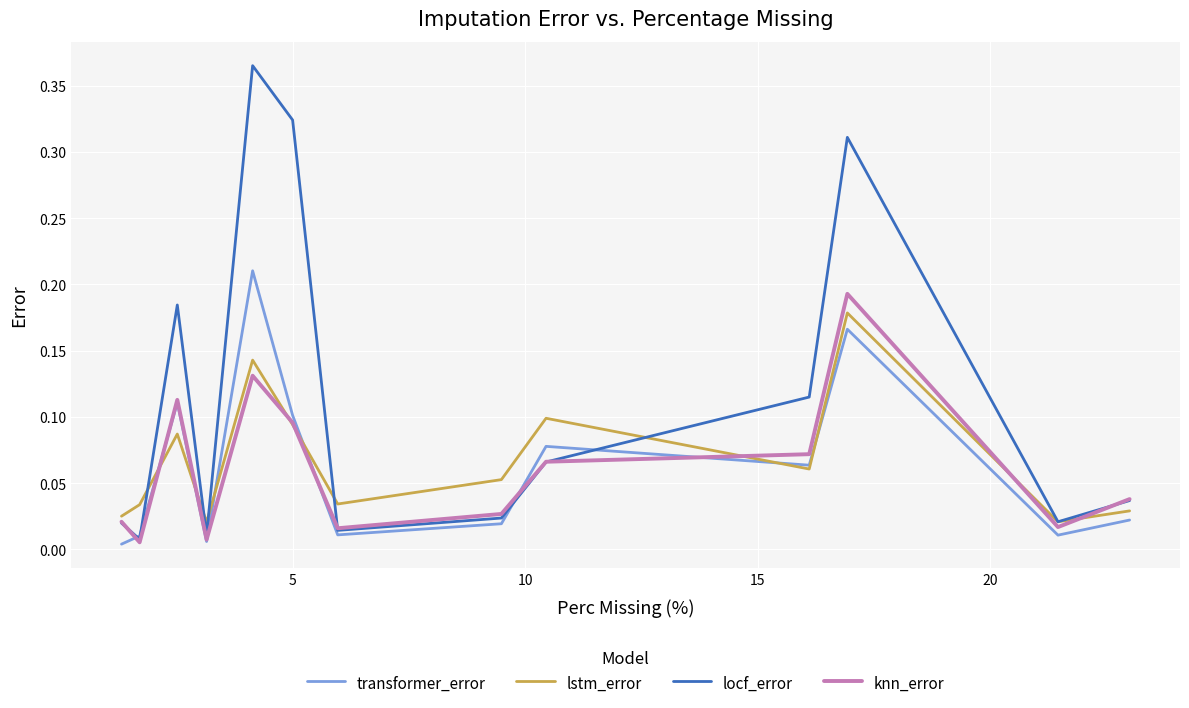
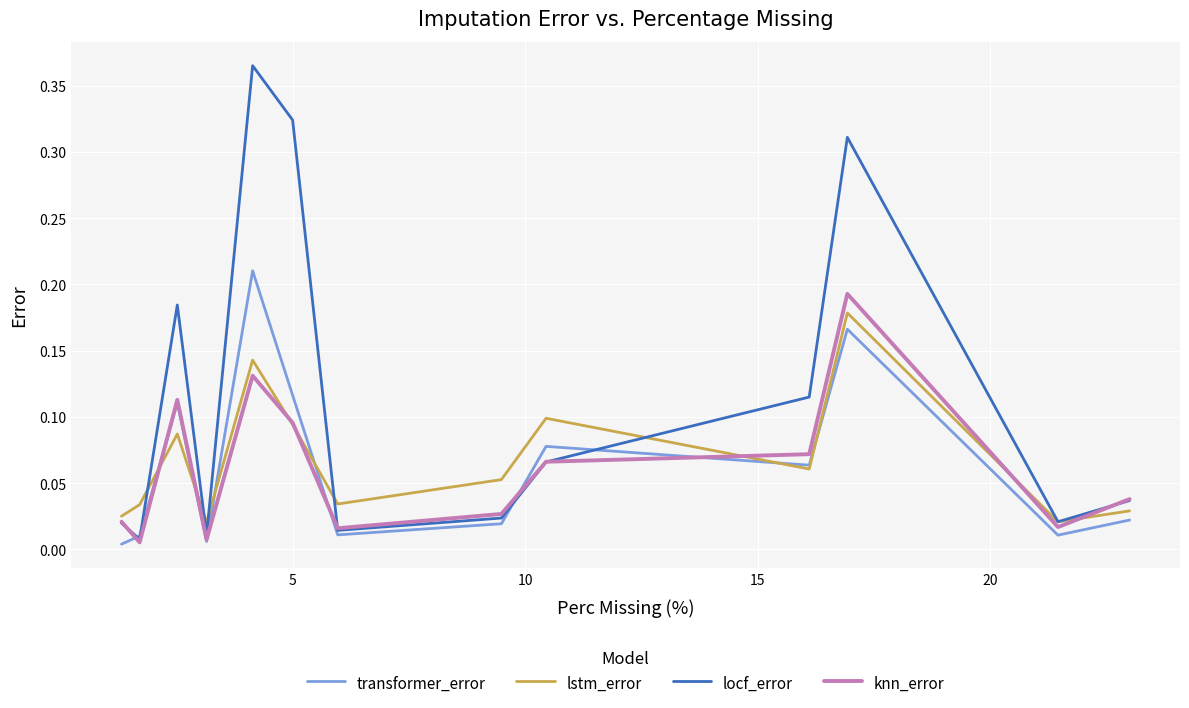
transformer_error, 5: 0.101 -> 0.116
